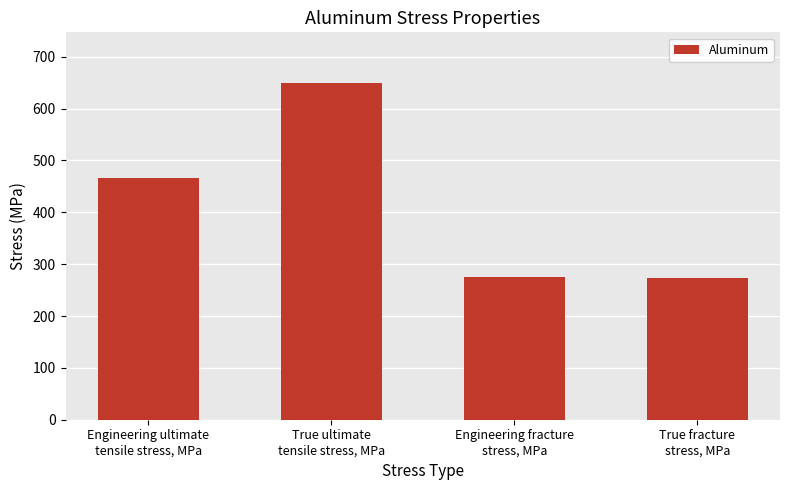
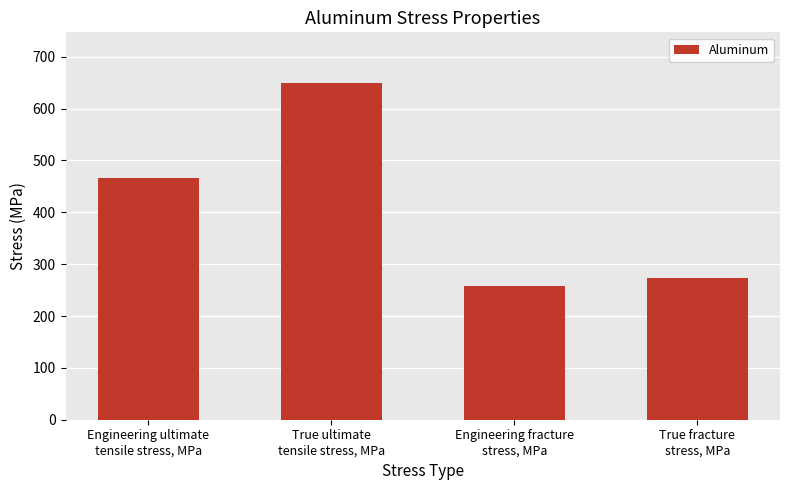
Engineering fracture stress, MPa: 280 -> 260
